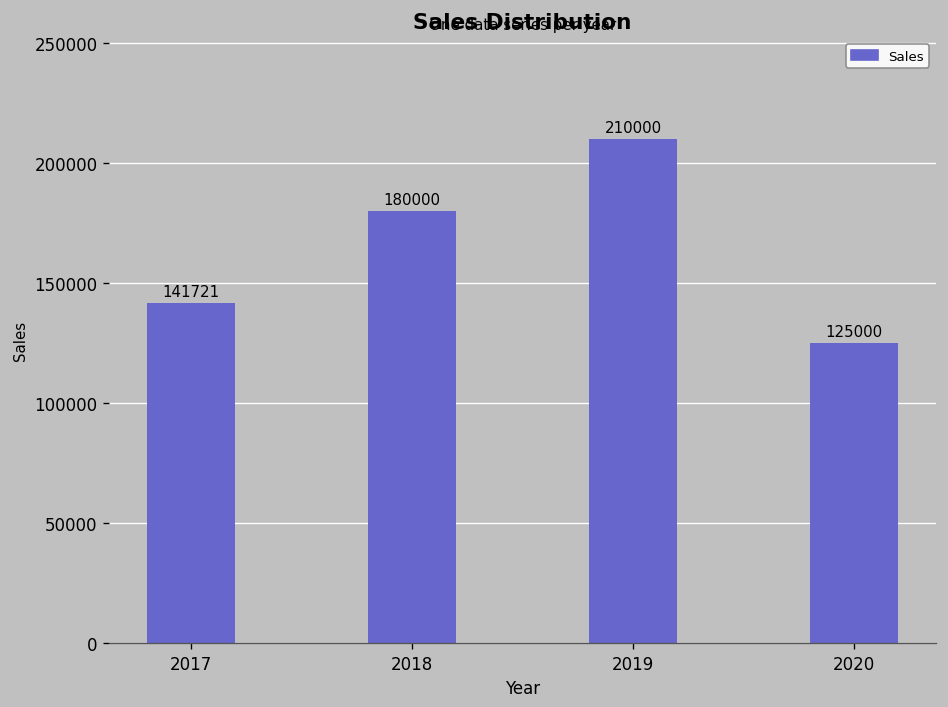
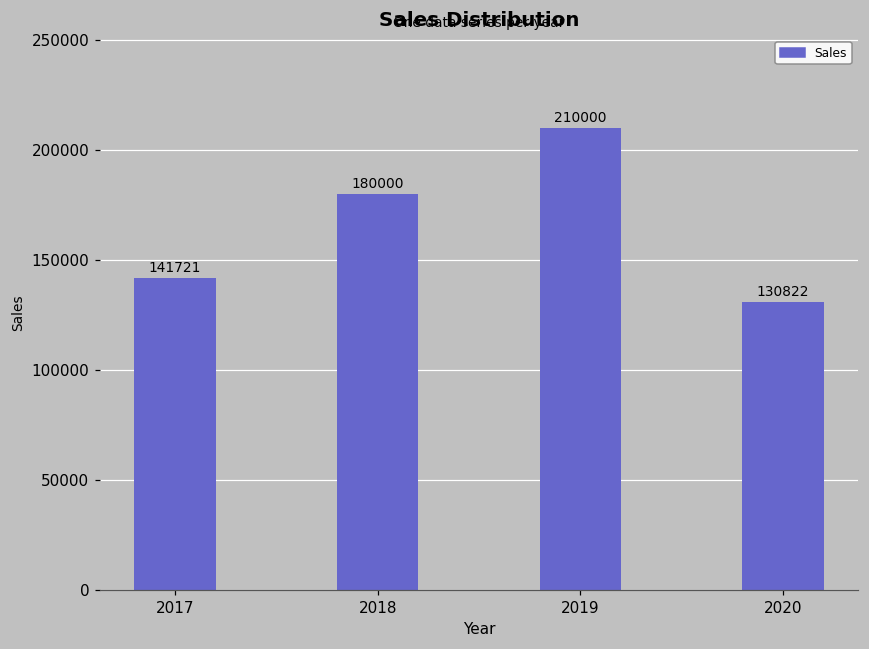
2020: 125000 -> 130822
